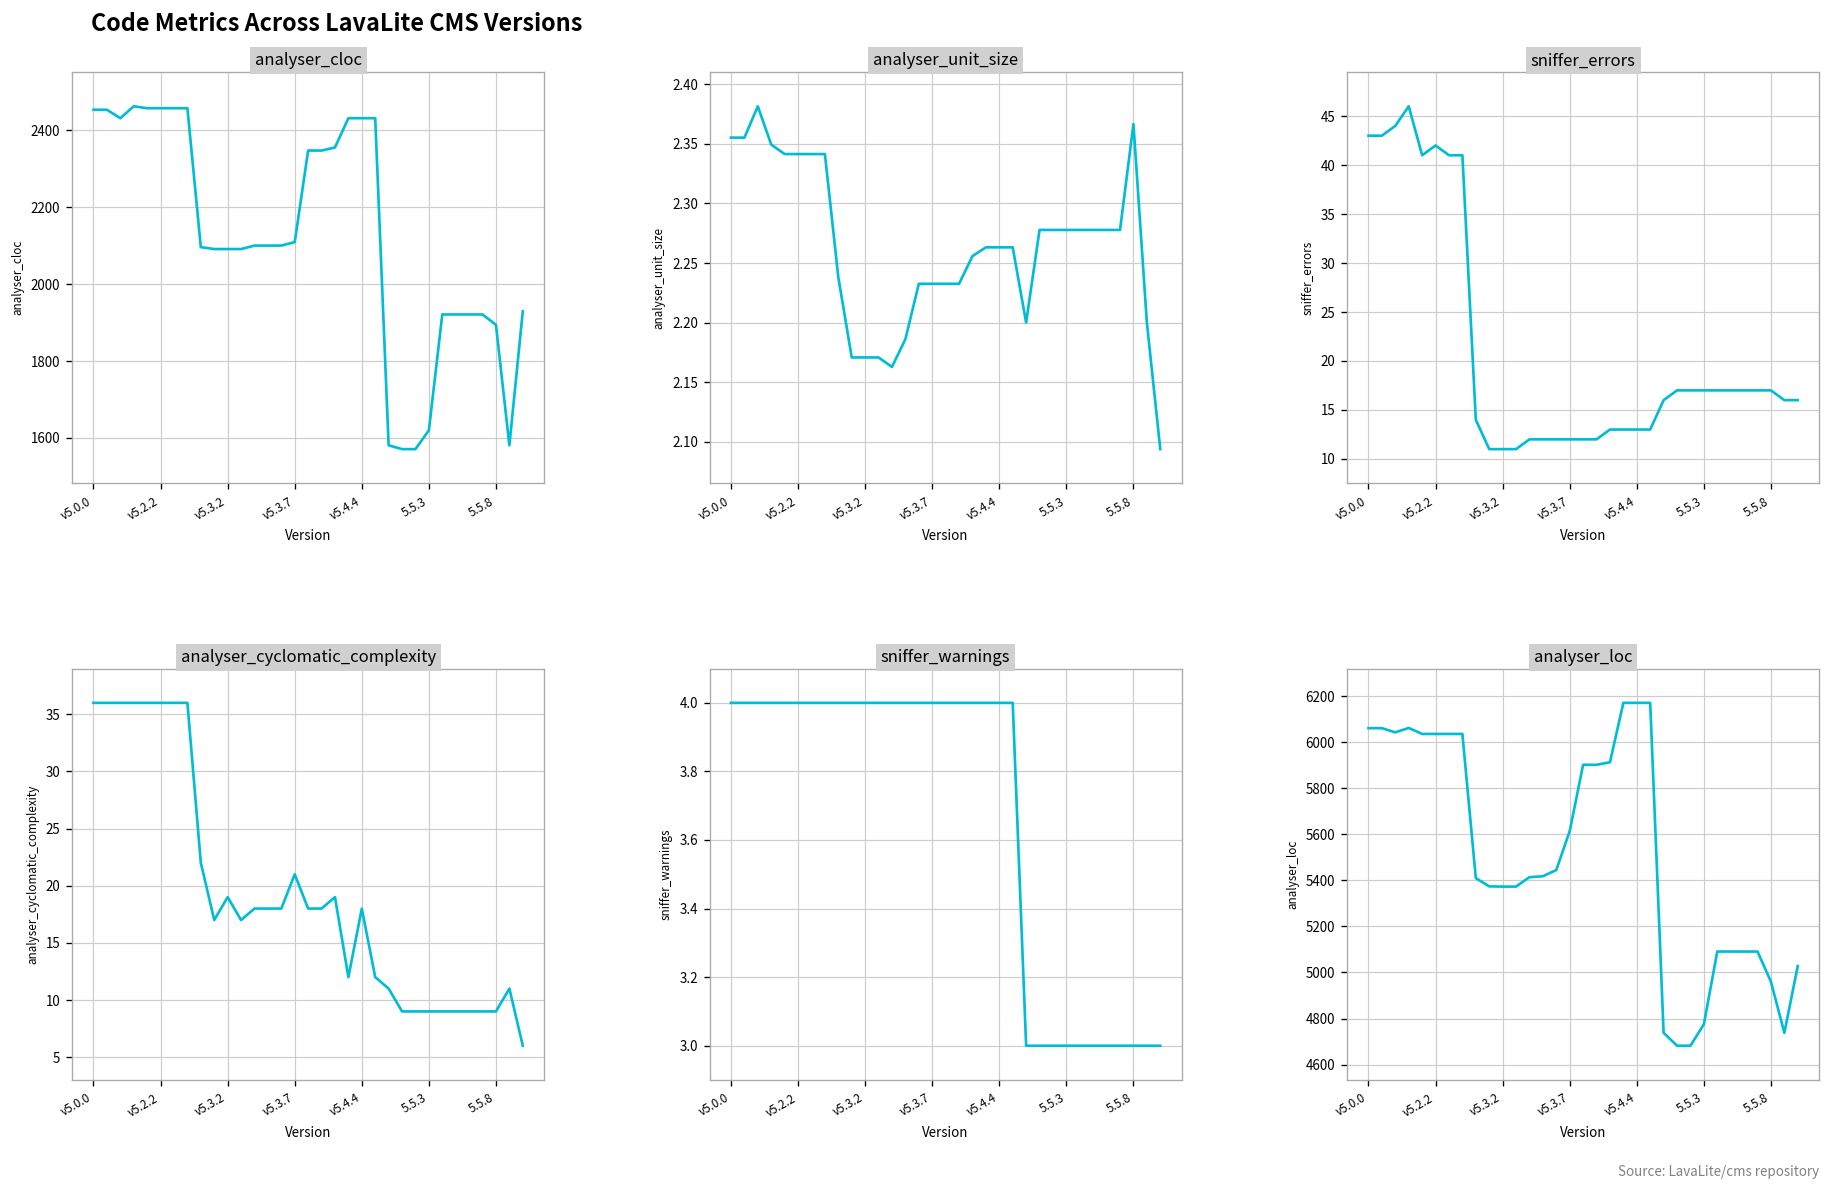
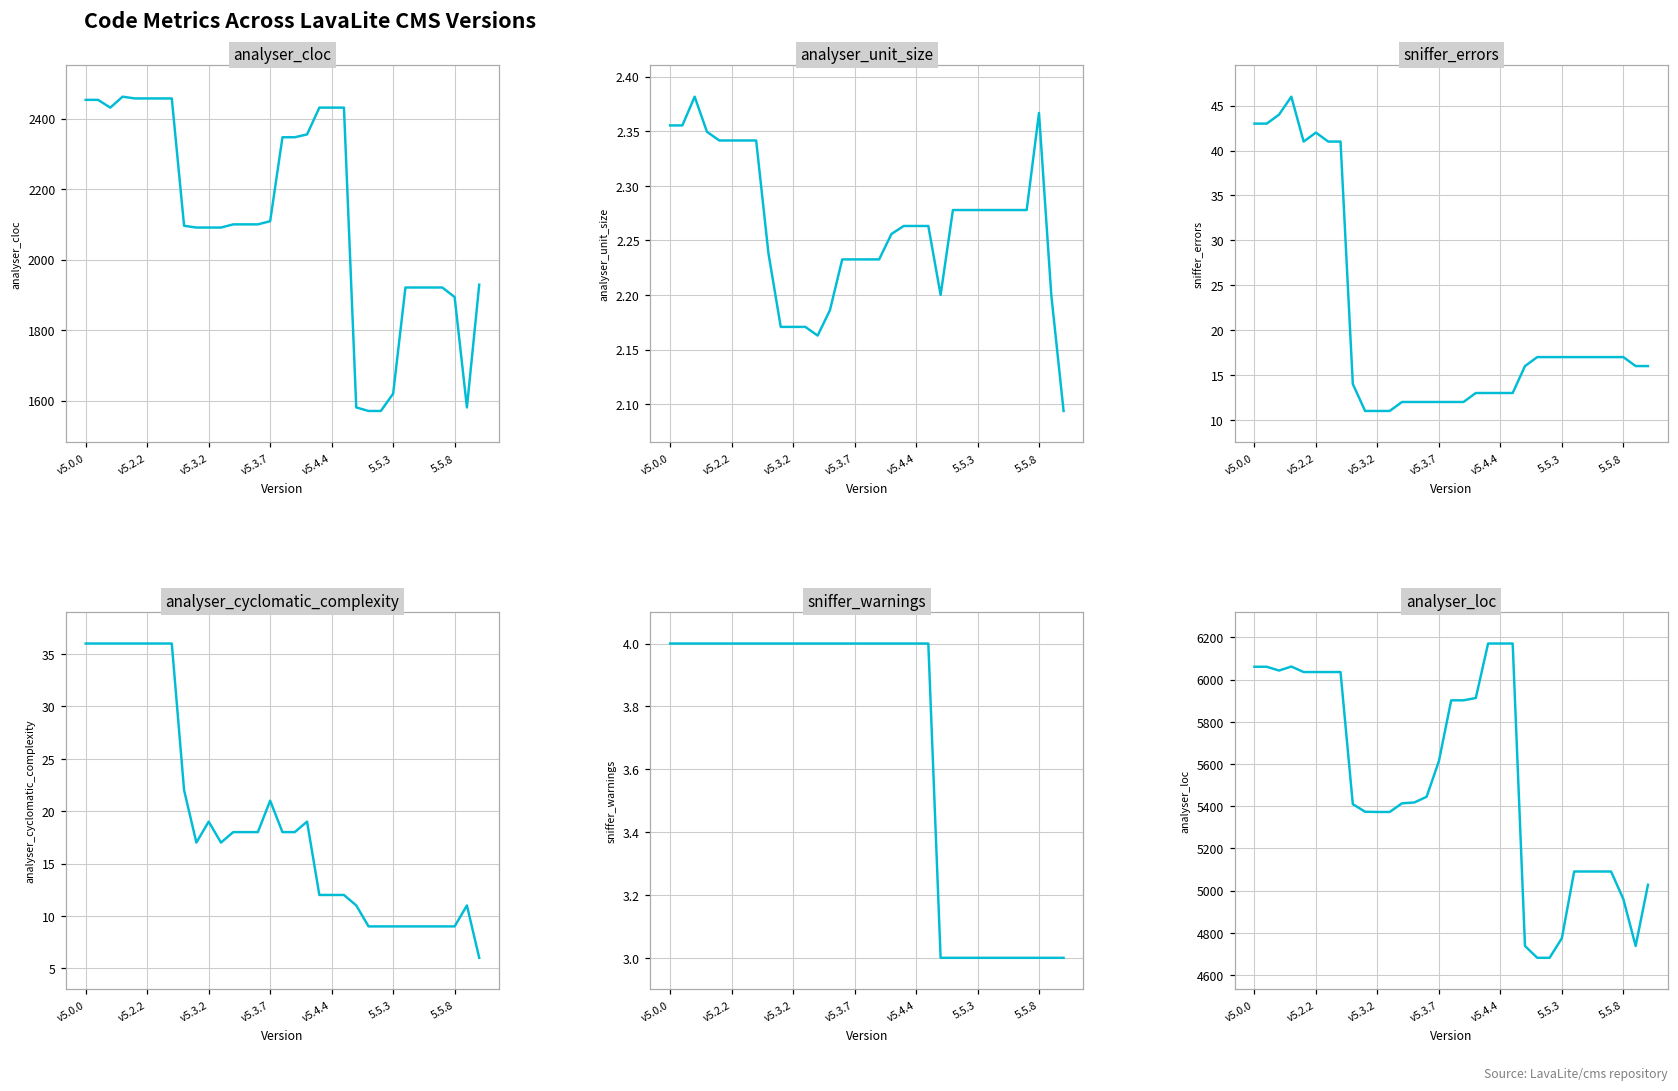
analyser_cyclomatic_complexity, v5.4.4: 18 -> 12
